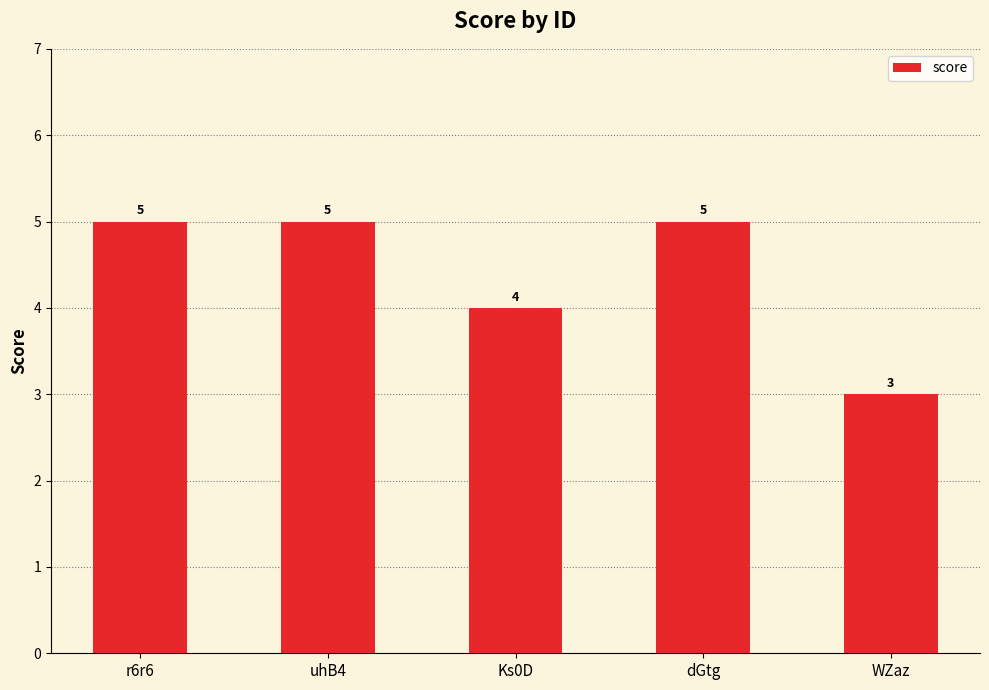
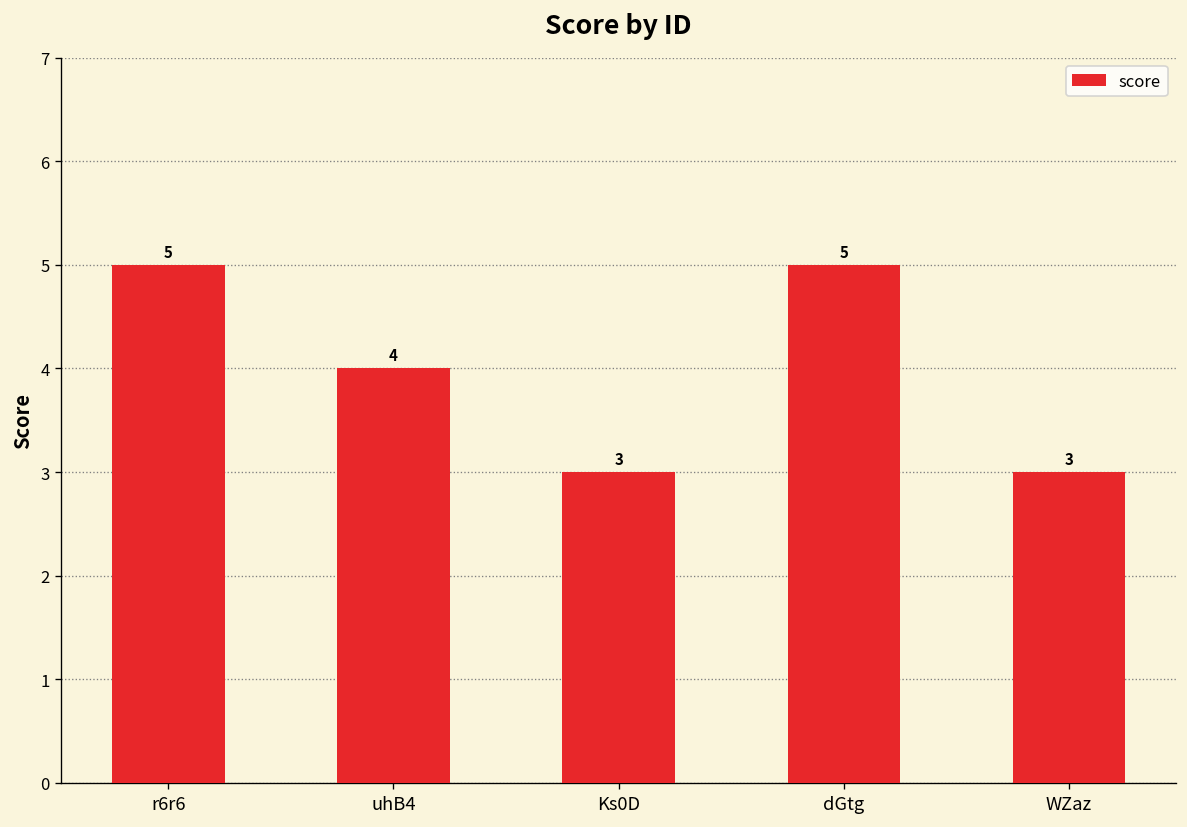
uhB4: 5 -> 4
Ks0D: 4 -> 3
